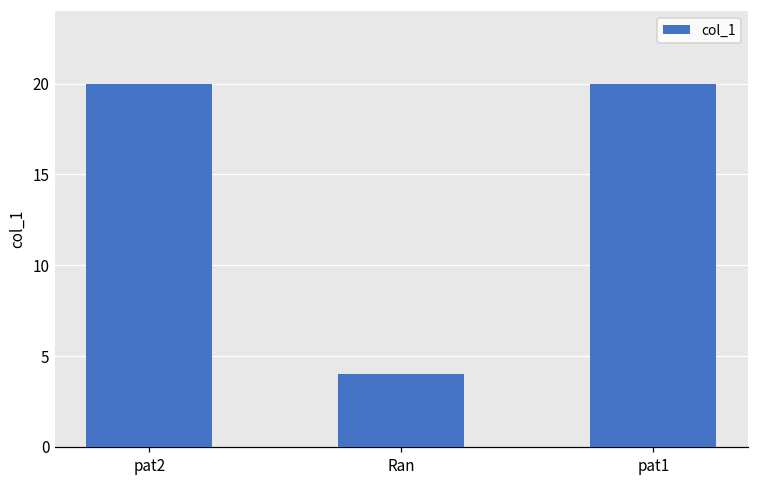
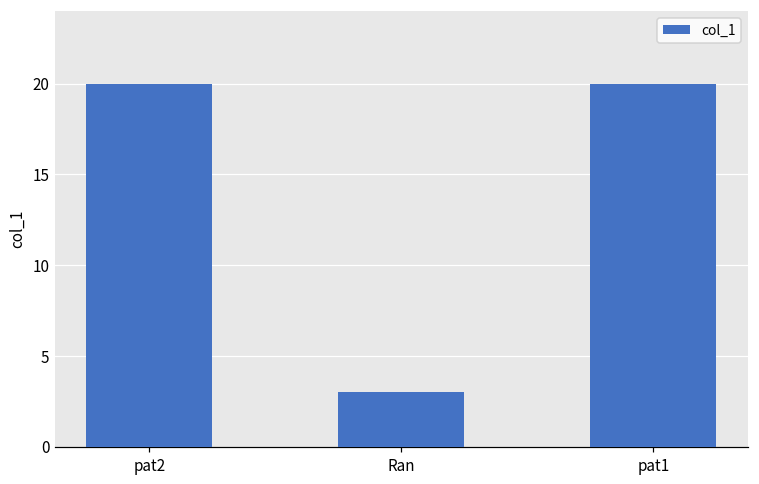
Ran: 4 -> 3
